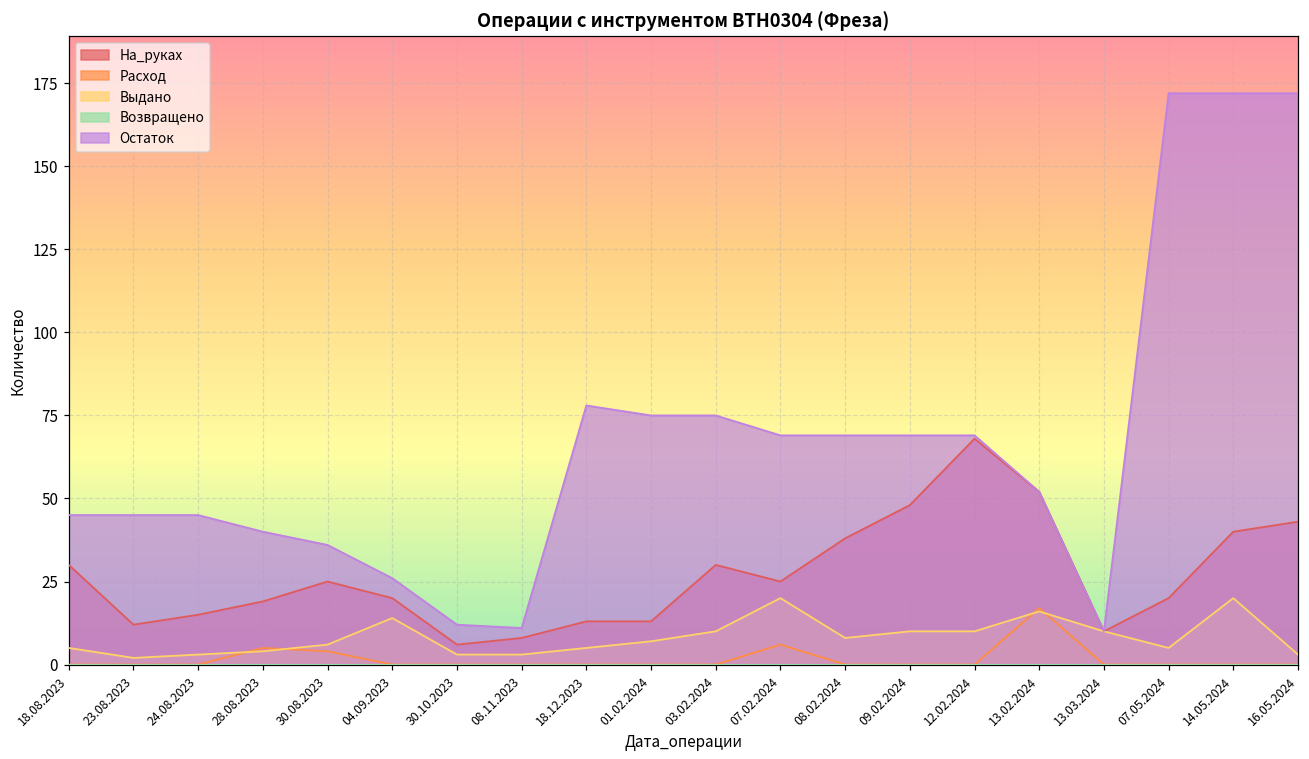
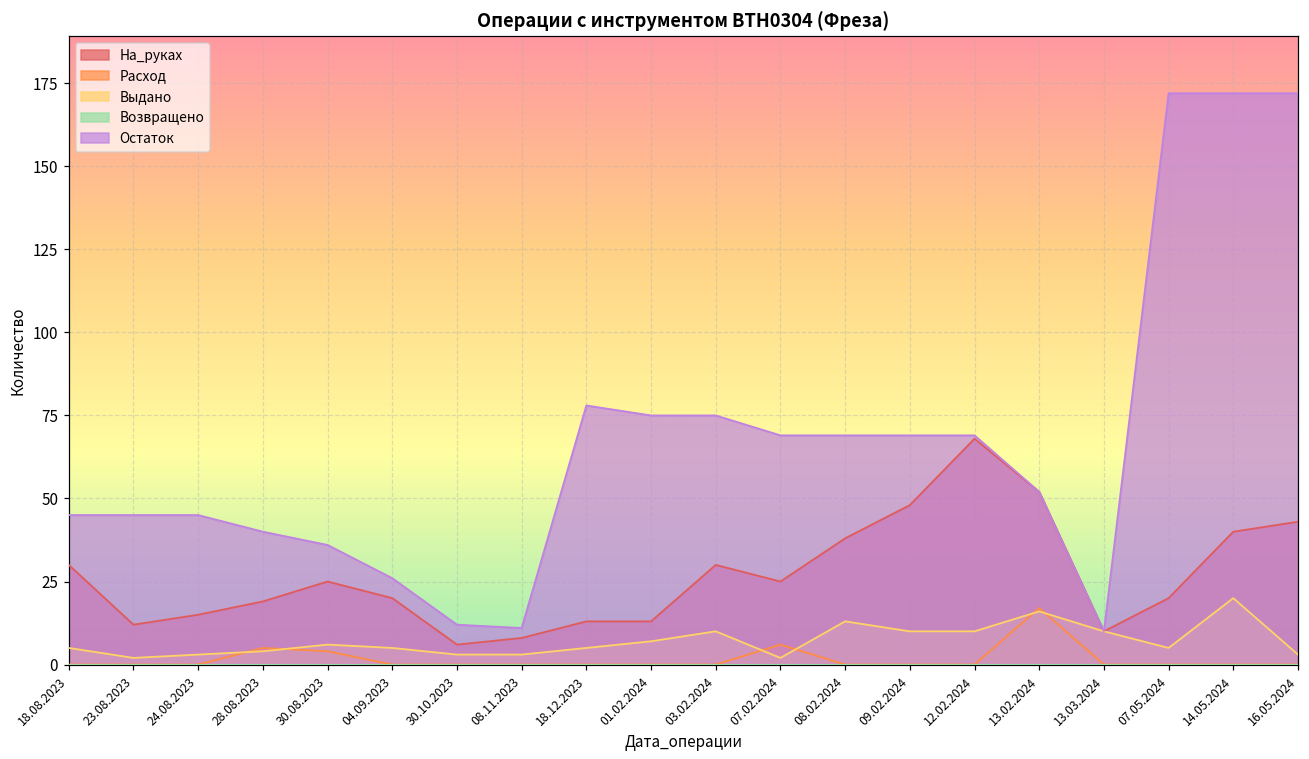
Выдано, 04.09.2023: 14 -> 5
Выдано, 07.02.2024: 20 -> 2
Выдано, 08.02.2024: 8 -> 13
